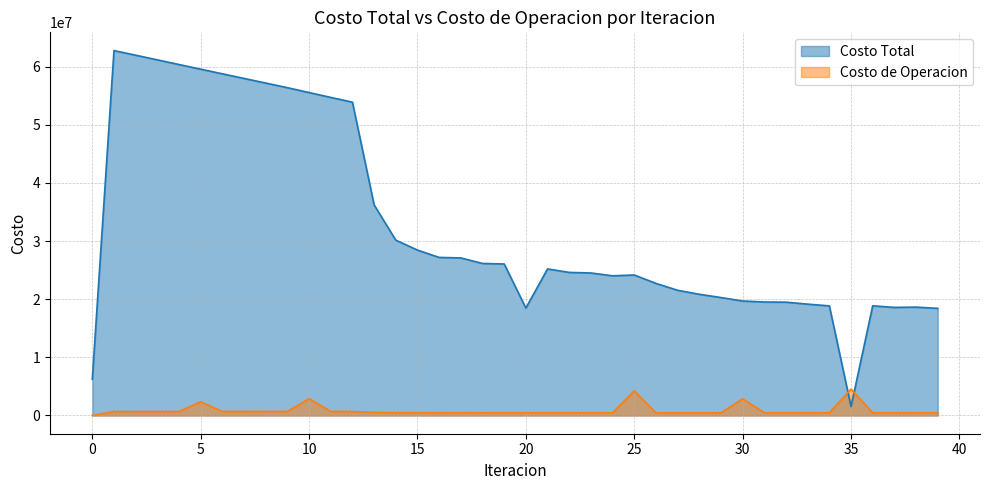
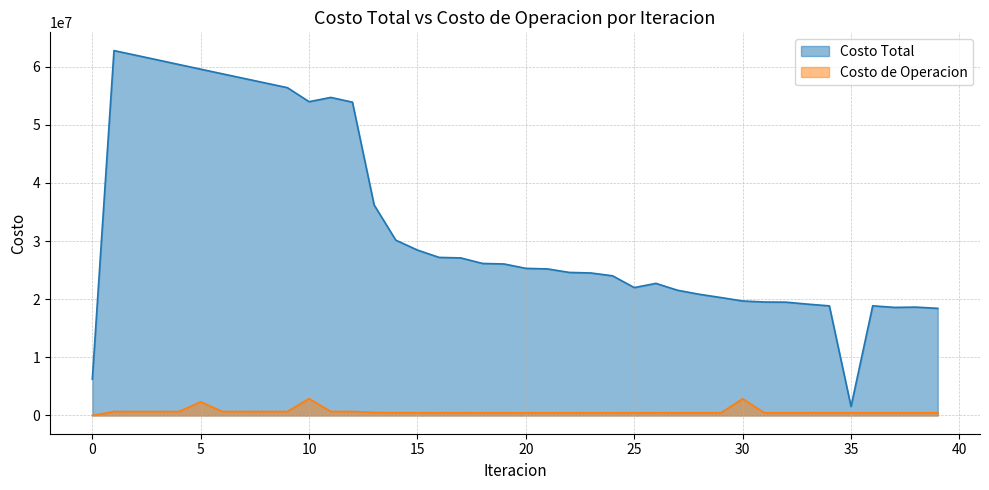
Costo Total, 10: 56000000 -> 54000000
Costo Total, 20: 18000000 -> 25000000
Costo Total, 25: 24000000 -> 22000000
Costo de Operacion, 25: 4000000 -> 0
Costo de Operacion, 35: 5000000 -> 0
